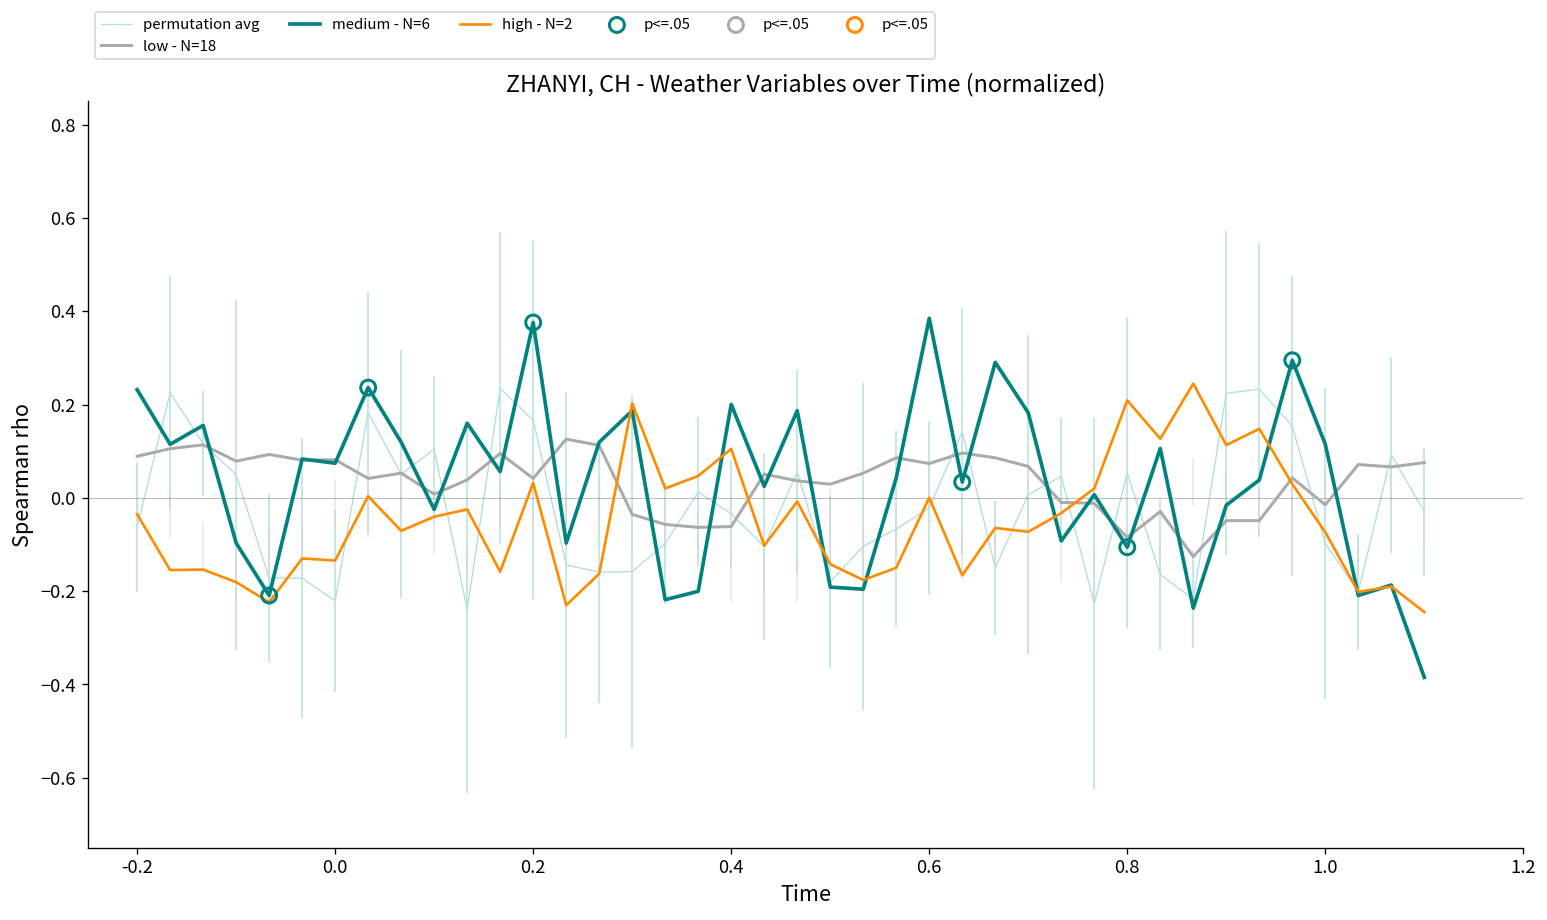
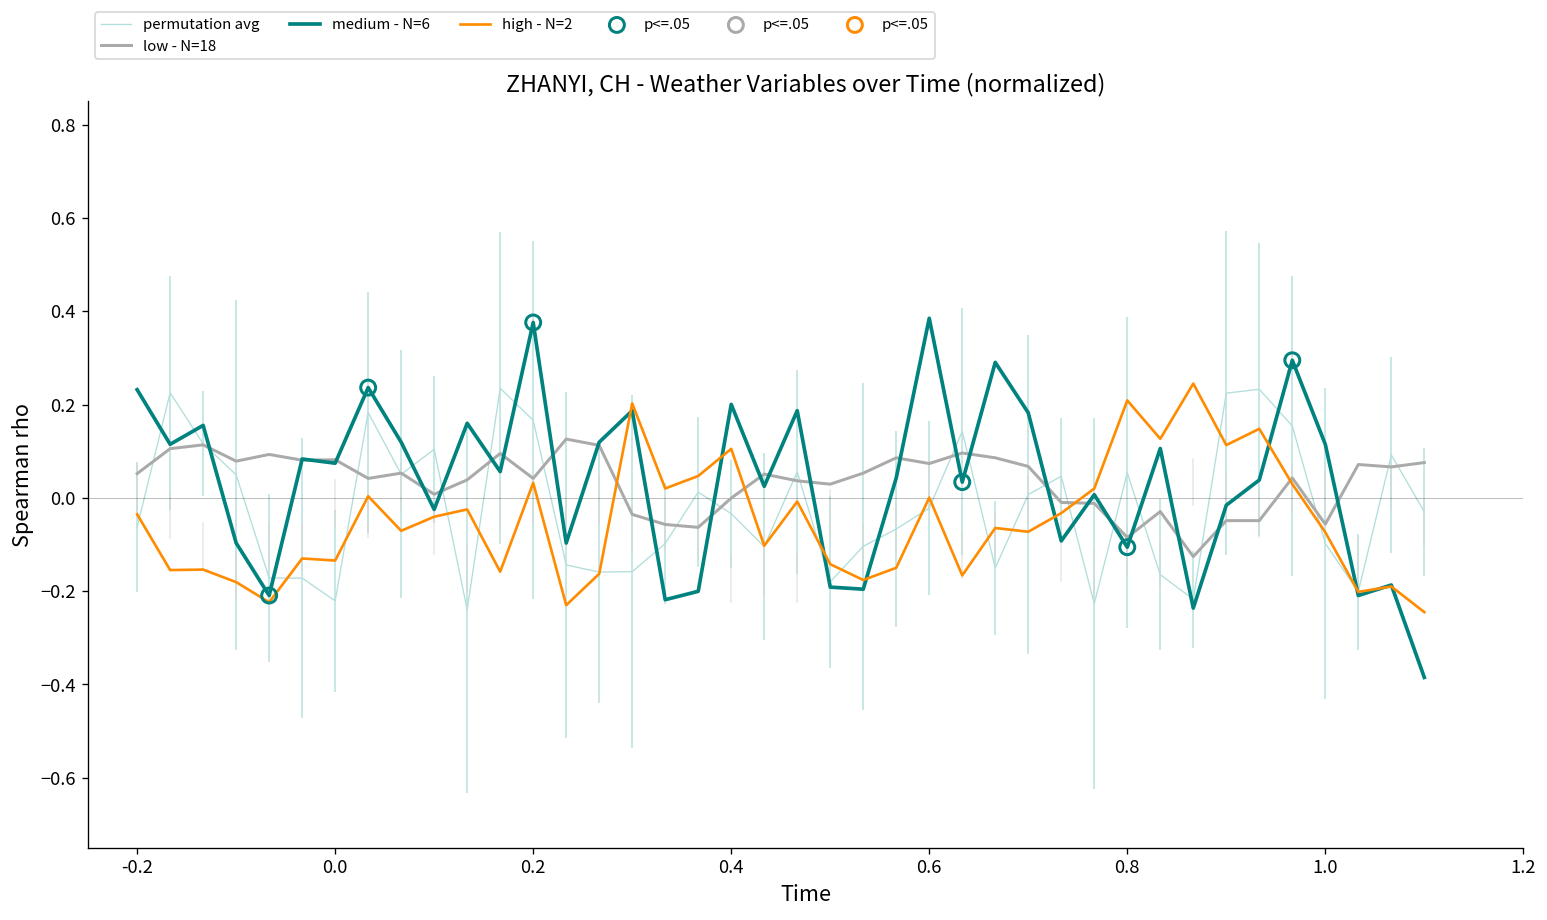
low - N=18, -0.2: 0.09 -> 0.05
low - N=18, 0.4: -0.06 -> 0.00
low - N=18, 1.0: -0.01 -> -0.06
